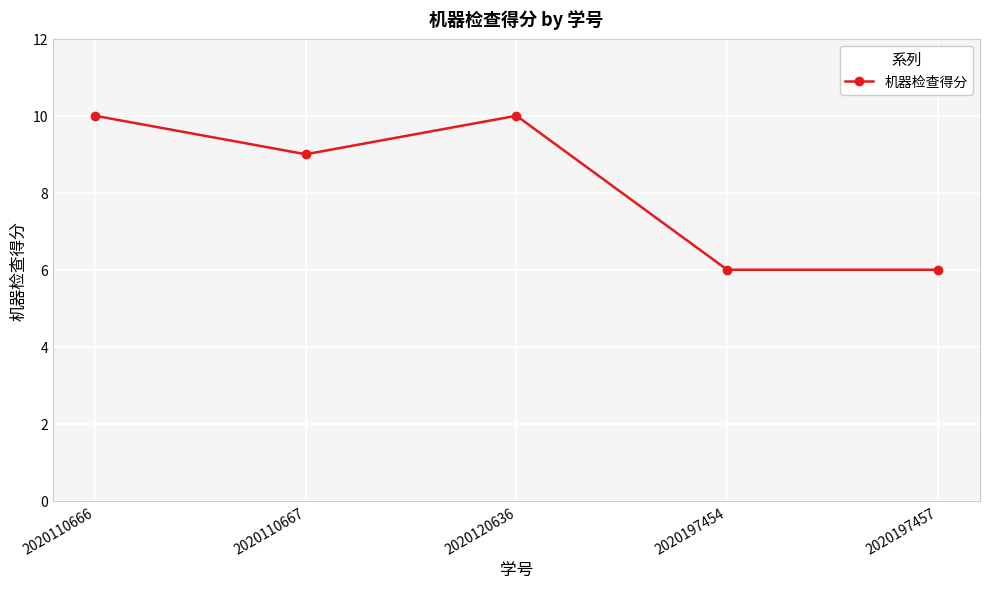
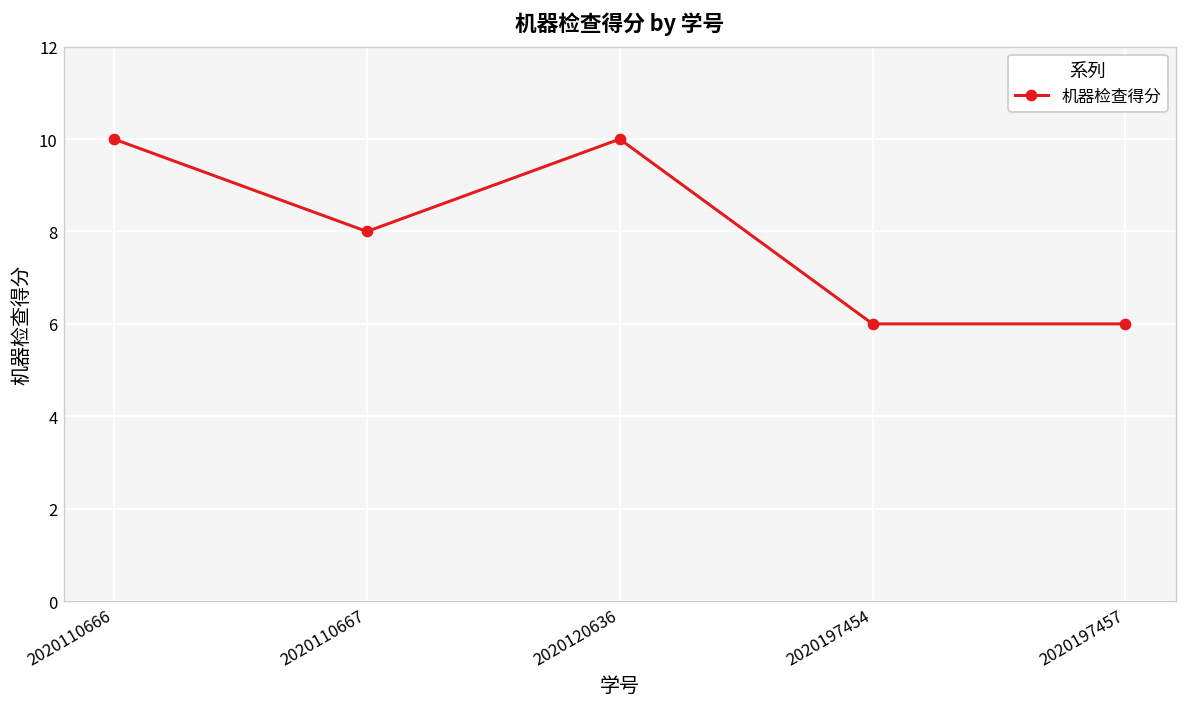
2020110667: 9 -> 8
